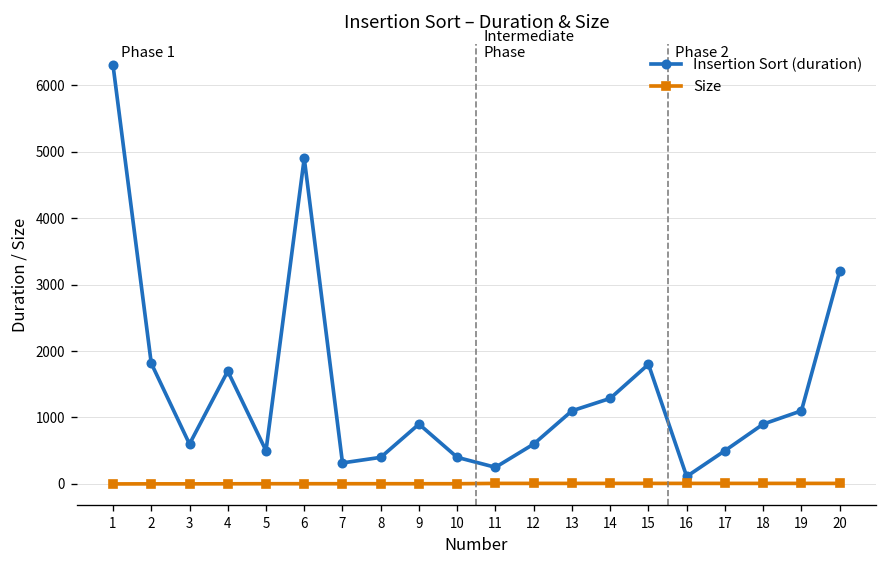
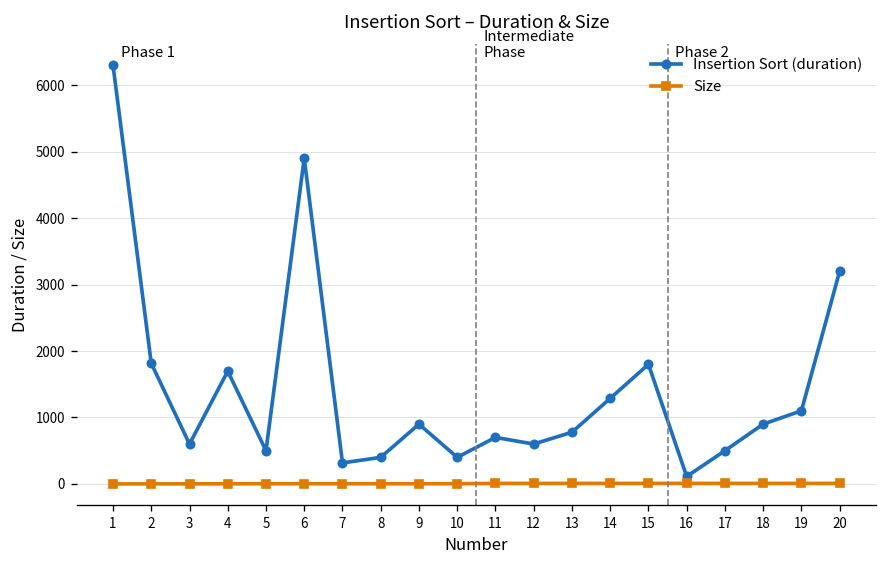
Insertion Sort (duration), 11: 300 -> 700
Insertion Sort (duration), 13: 1100 -> 800
